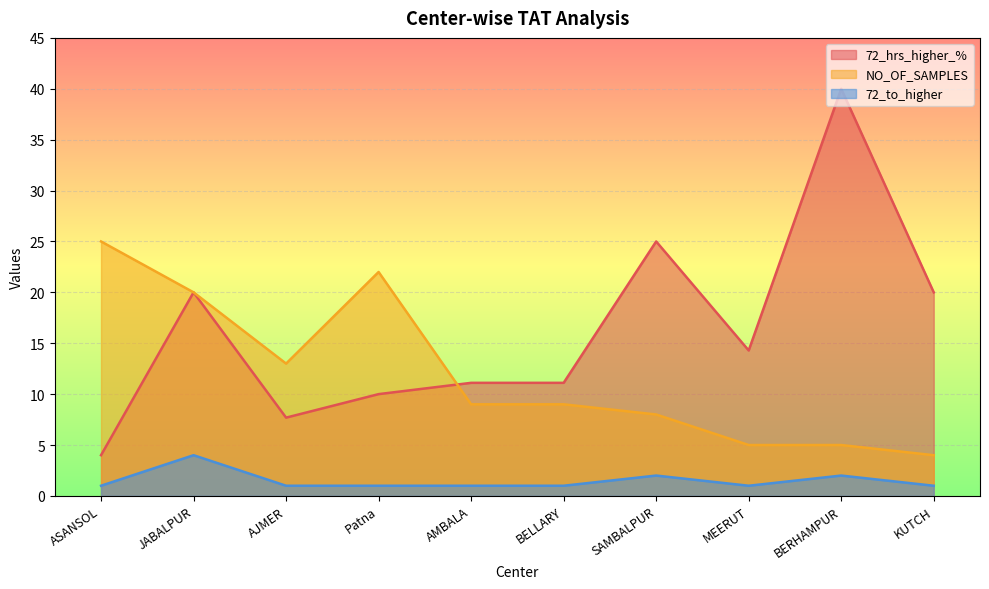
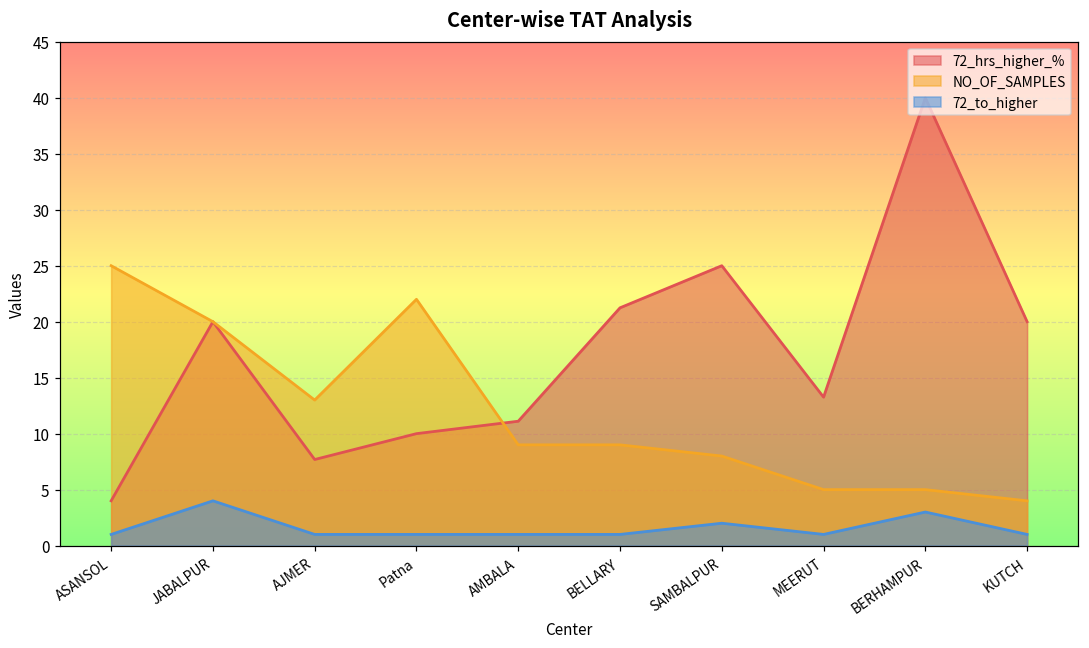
72_hrs_higher_%, BELLARY: 11.1 -> 21.2
72_hrs_higher_%, MEERUT: 14.3 -> 13.3
72_to_higher, BERHAMPUR: 2 -> 3
